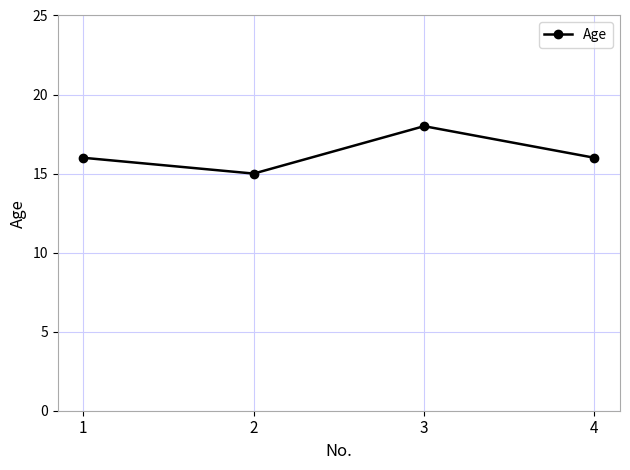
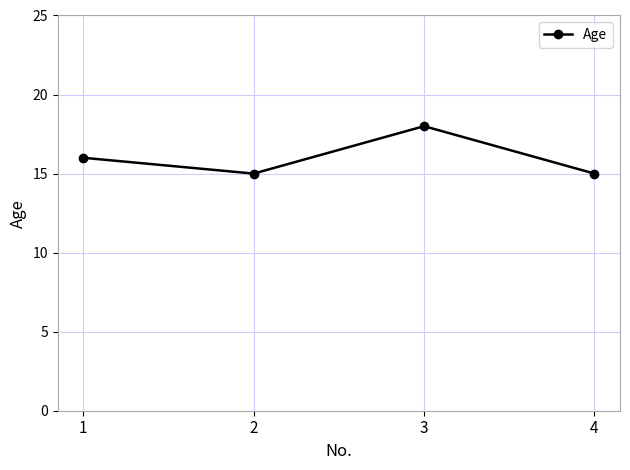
4: 16 -> 15
